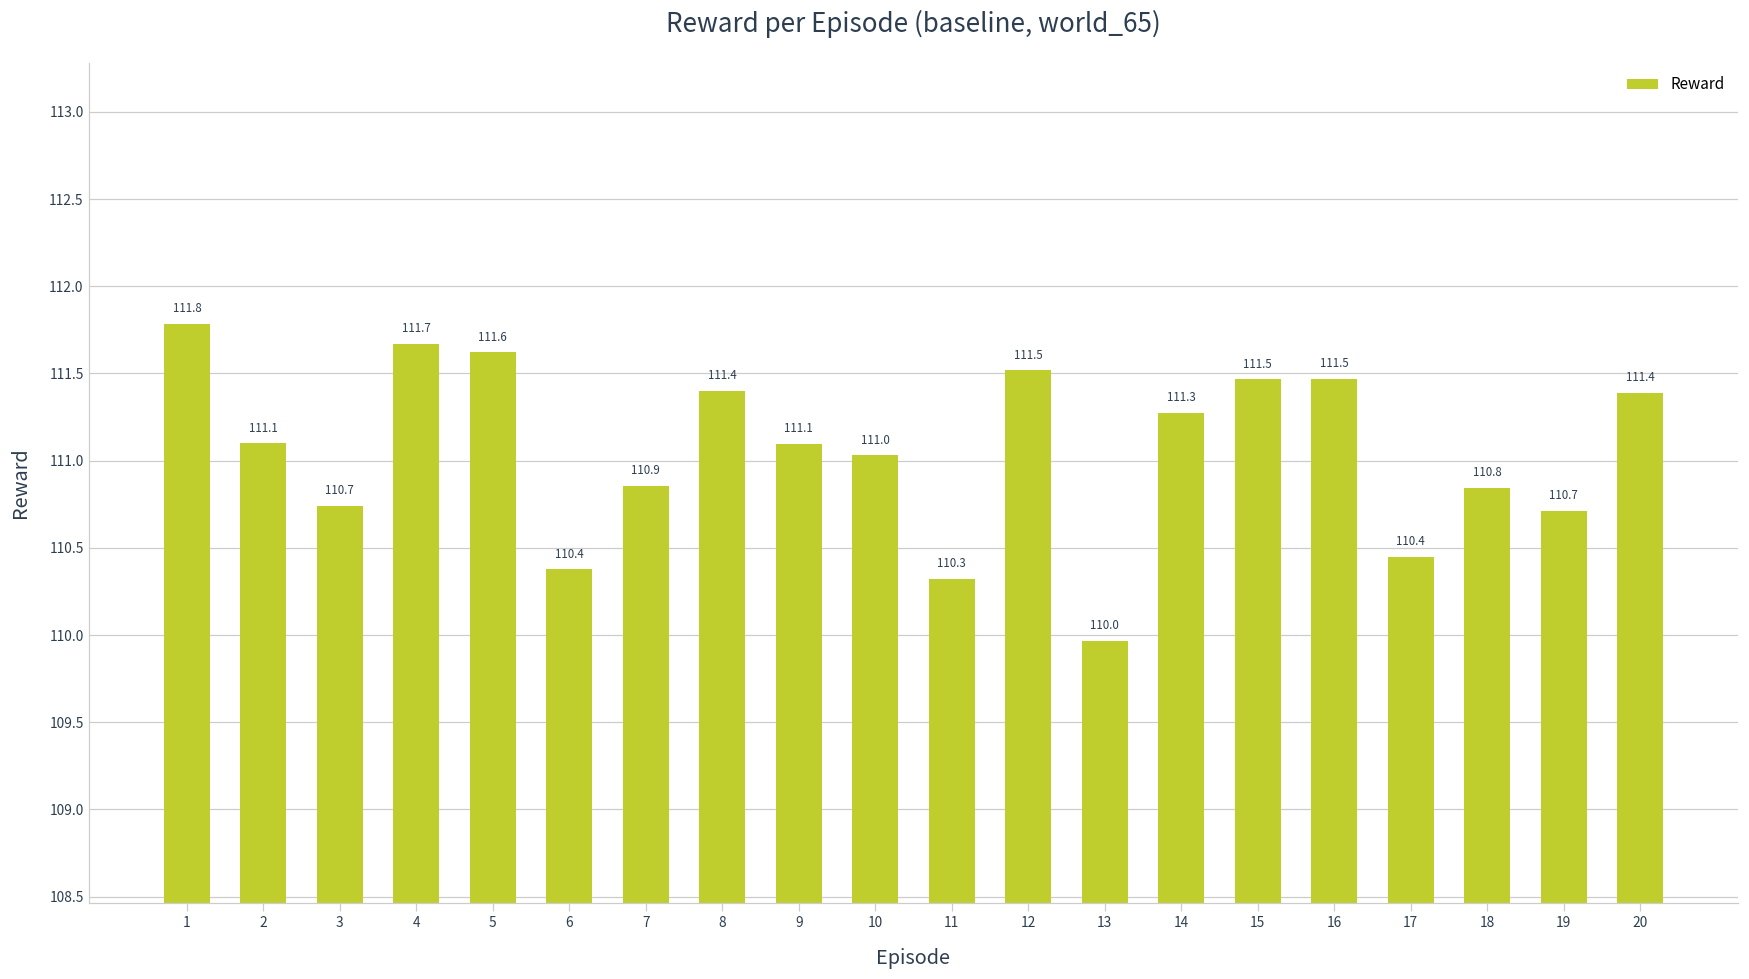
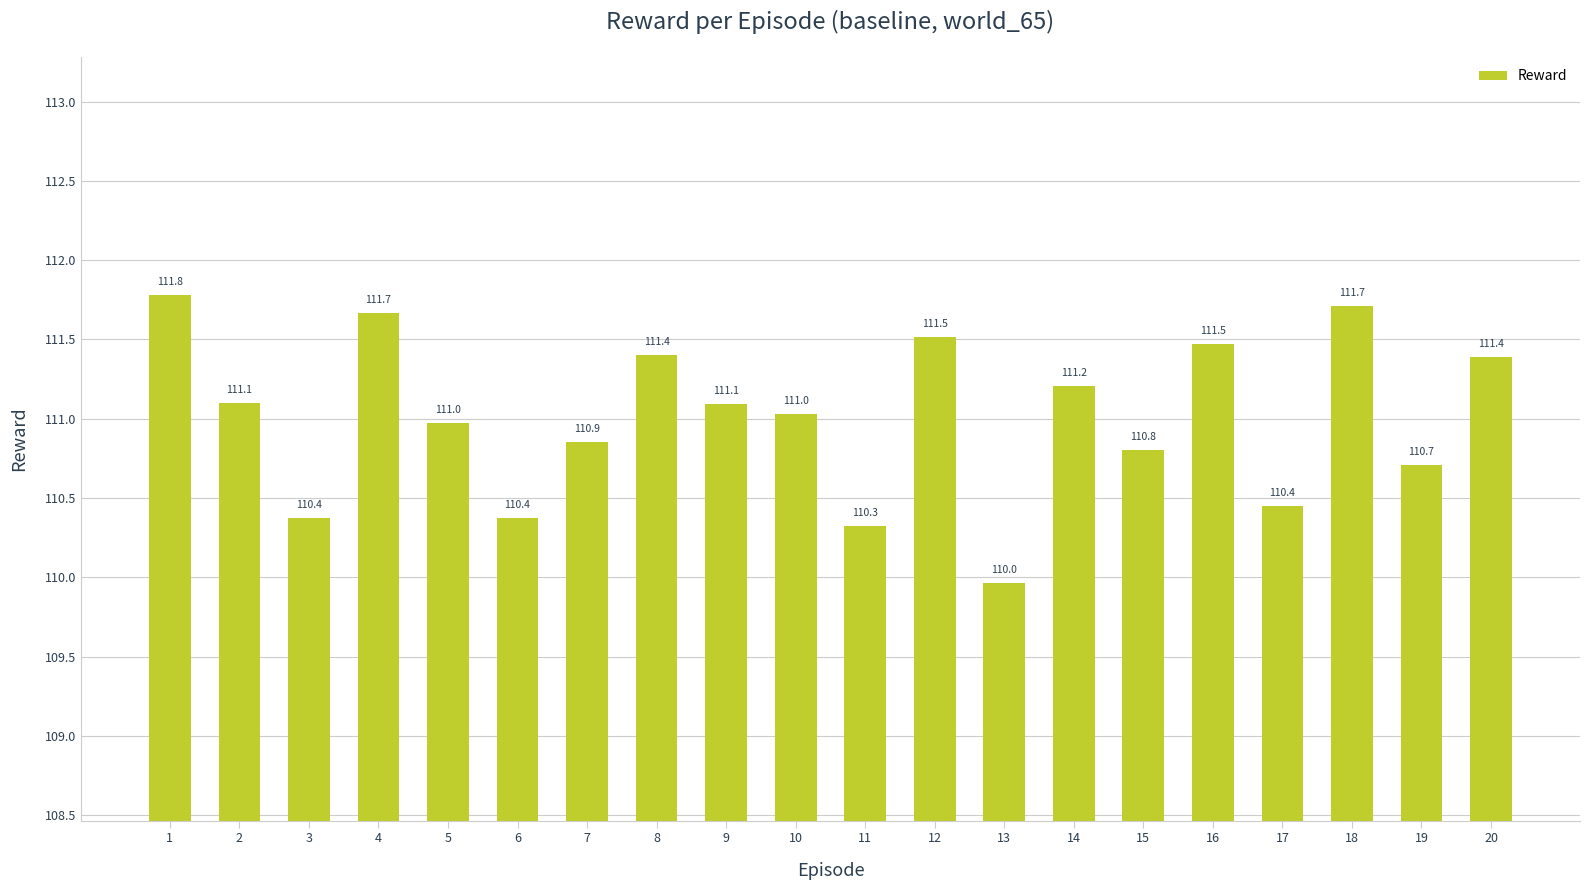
3: 110.7 -> 110.4
5: 111.6 -> 111.0
14: 111.3 -> 111.2
15: 111.5 -> 110.8
18: 110.8 -> 111.7
